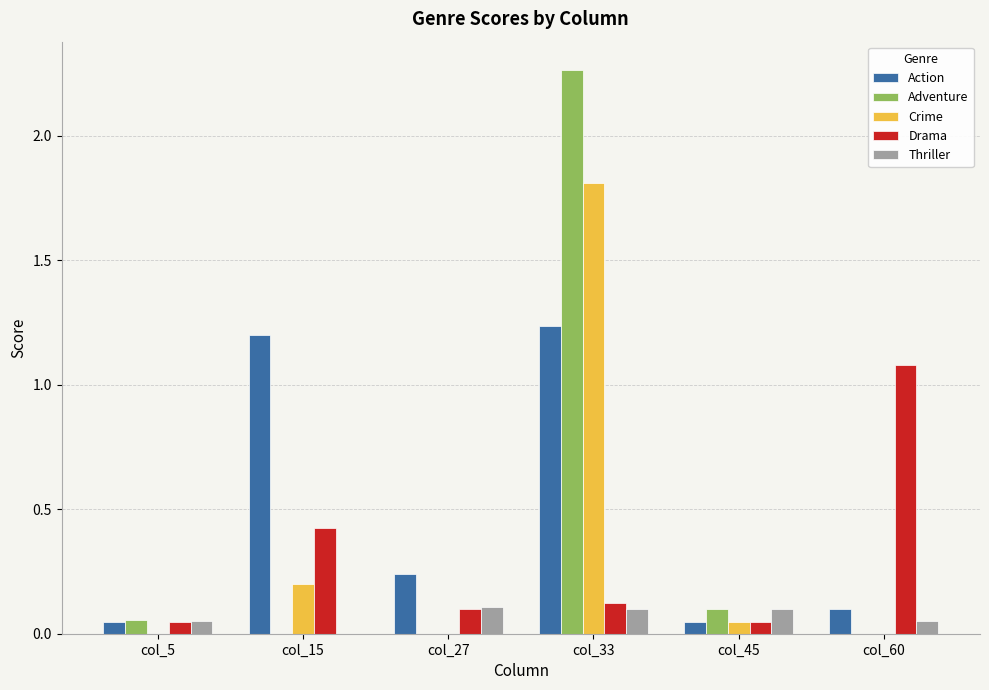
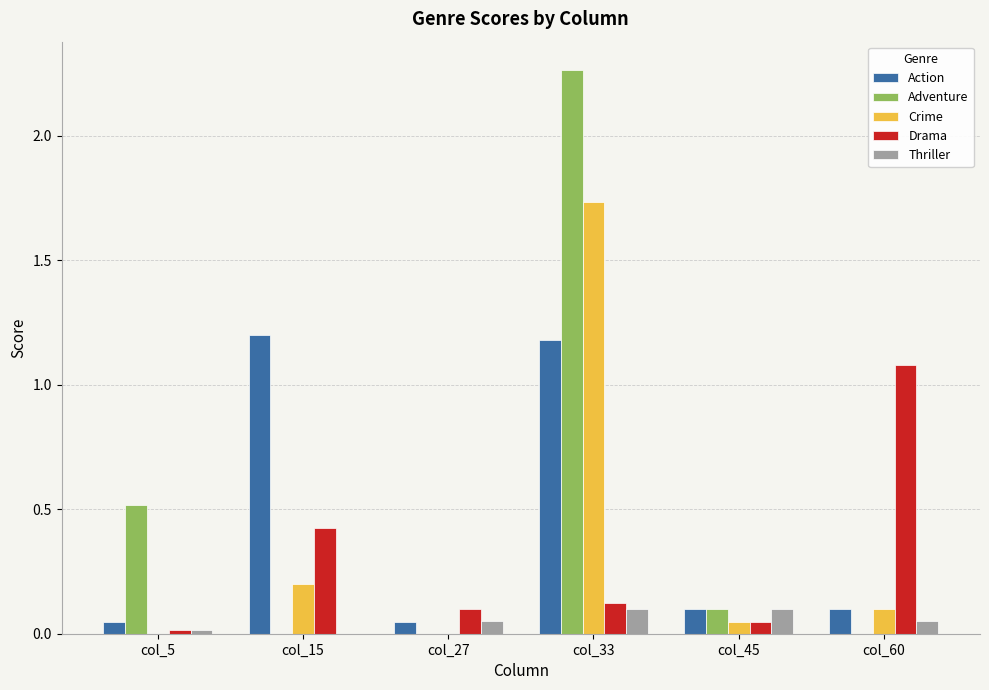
Adventure, col_5: 0.06 -> 0.52
Drama, col_5: 0.05 -> 0.02
Thriller, col_5: 0.05 -> 0.02
Action, col_27: 0.24 -> 0.05
Thriller, col_27: 0.11 -> 0.05
Action, col_33: 1.24 -> 1.18
Crime, col_33: 1.81 -> 1.74
Action, col_45: 0.05 -> 0.10
Crime, col_60: 0.0 -> 0.1
